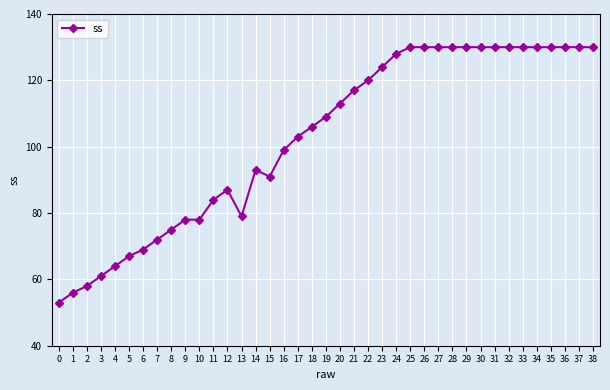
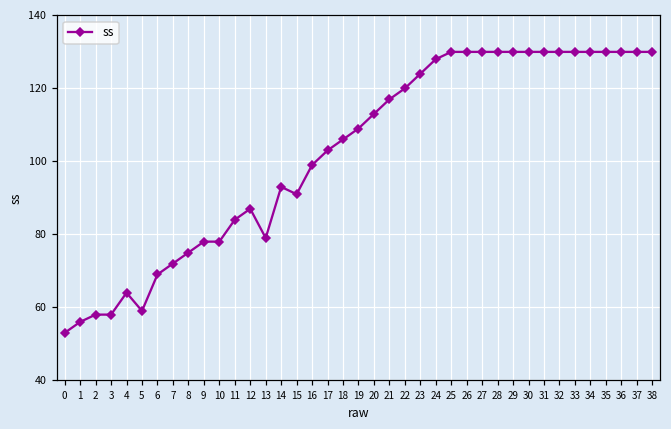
3: 61 -> 58
5: 67 -> 59
